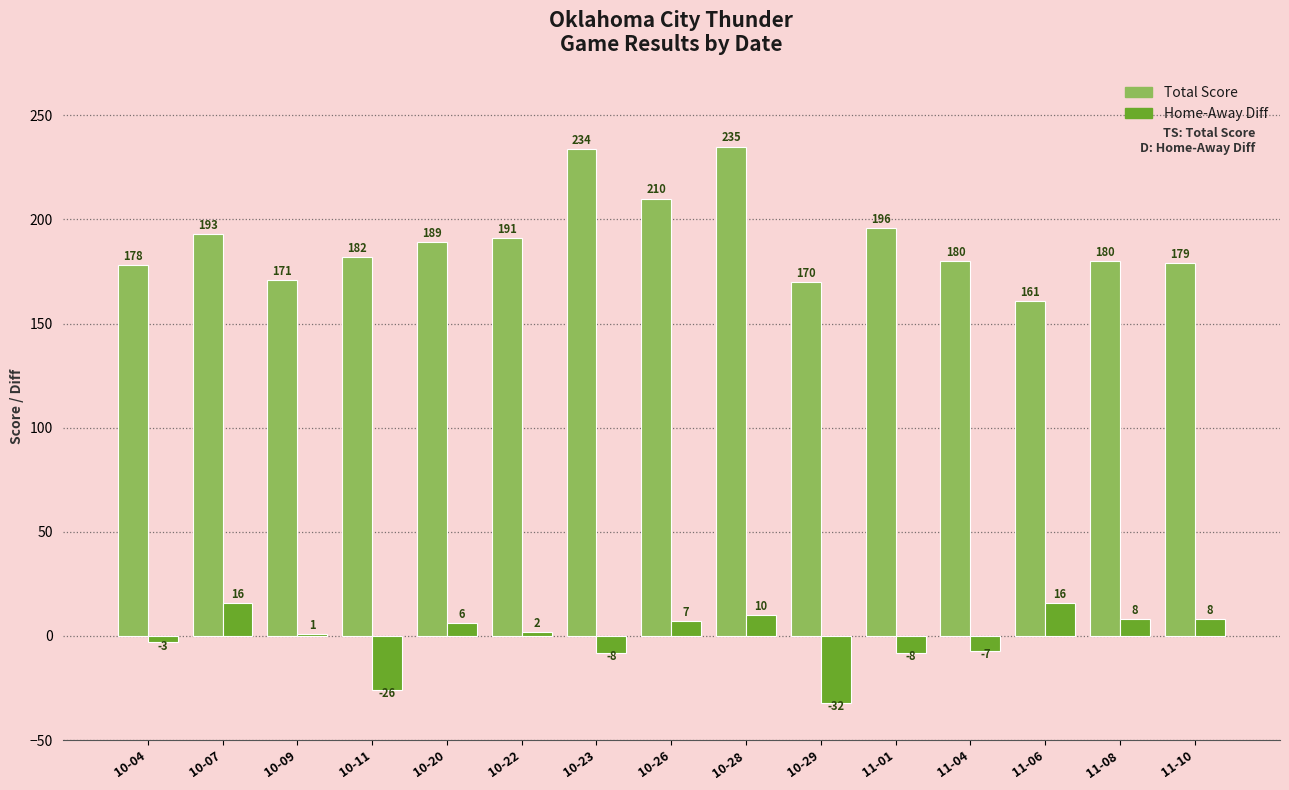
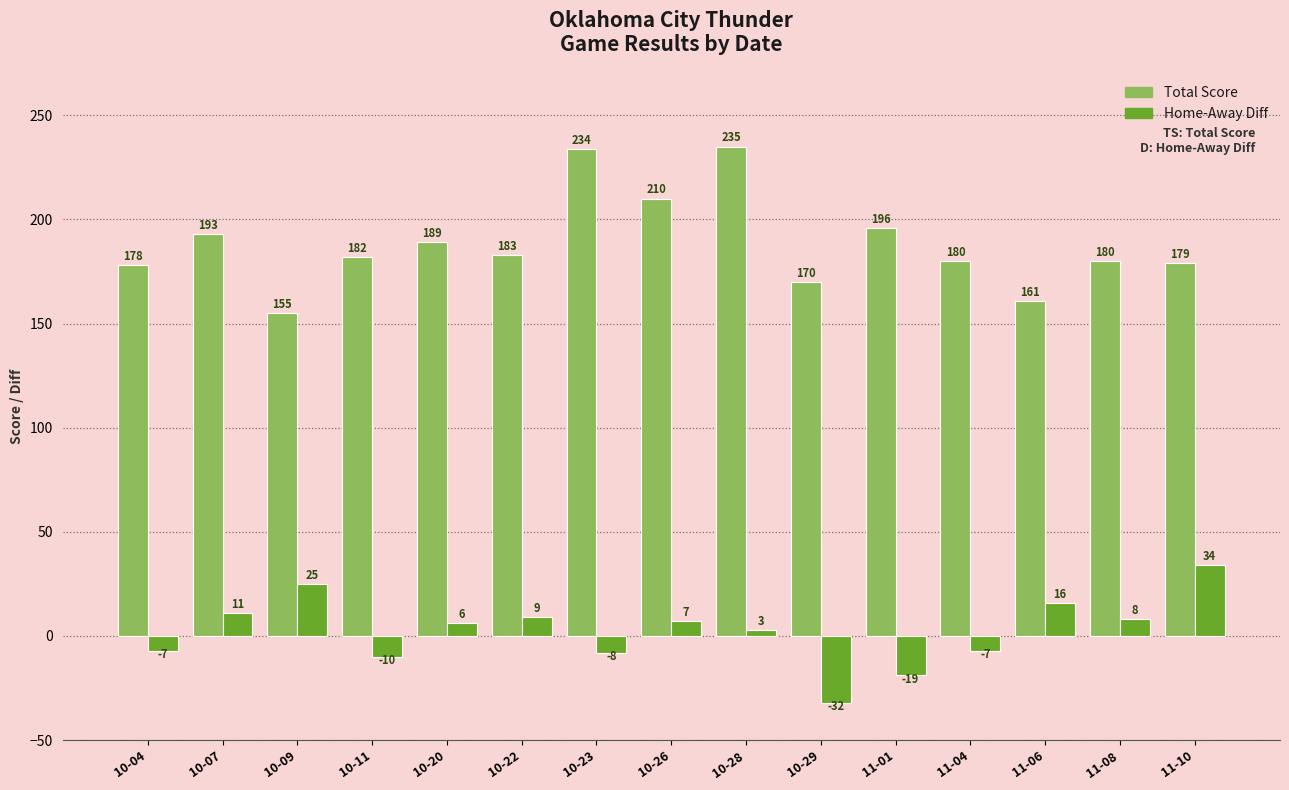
Home-Away Diff, 10-04: -3 -> -7
Home-Away Diff, 10-07: 16 -> 11
Total Score, 10-09: 171 -> 155
Home-Away Diff, 10-09: 1 -> 25
Home-Away Diff, 10-11: -26 -> -10
Total Score, 10-22: 191 -> 183
Home-Away Diff, 10-22: 2 -> 9
Home-Away Diff, 10-28: 10 -> 3
Home-Away Diff, 11-01: -8 -> -19
Home-Away Diff, 11-10: 8 -> 34
